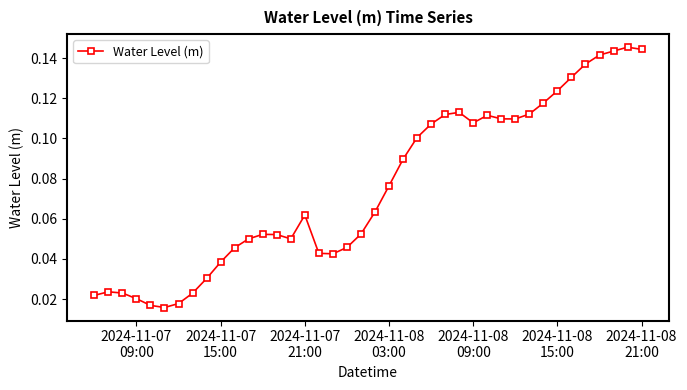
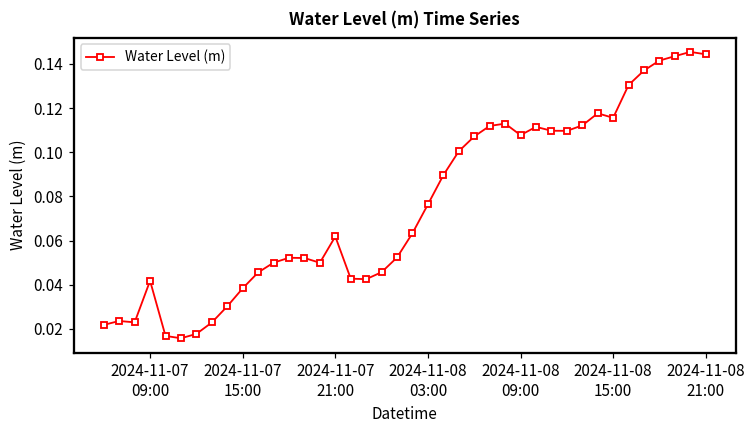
2024-11-07 09:00: 0.020 -> 0.042
2024-11-08 15:00: 0.124 -> 0.116
